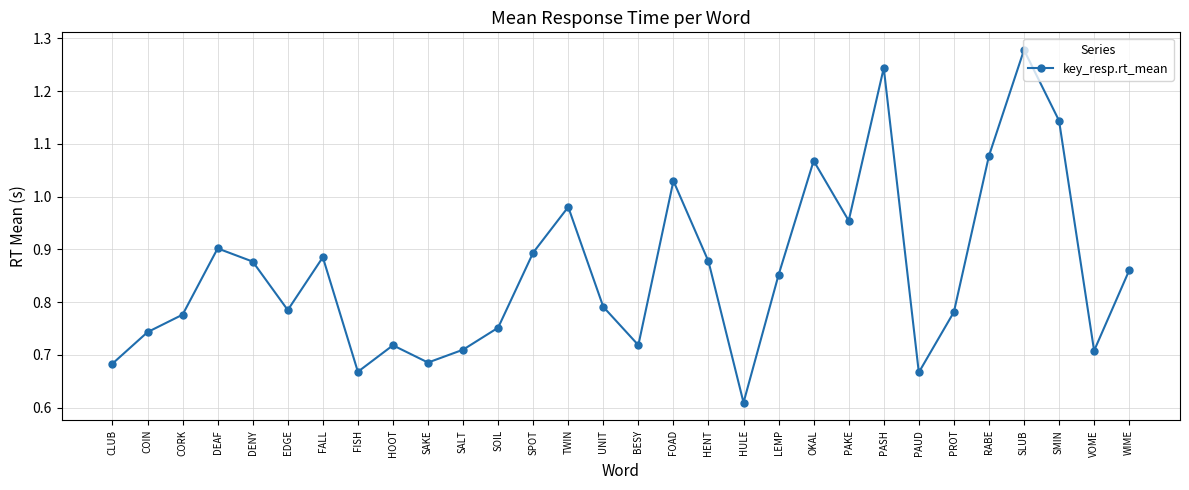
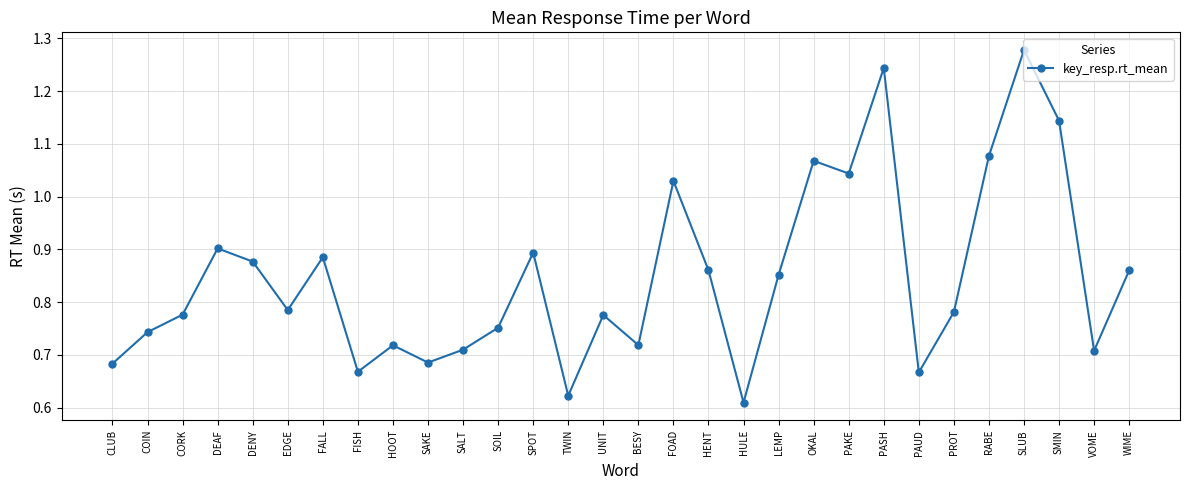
TWIN: 0.98 -> 0.62
UNIT: 0.79 -> 0.78
HENT: 0.88 -> 0.86
PAKE: 0.95 -> 1.04
